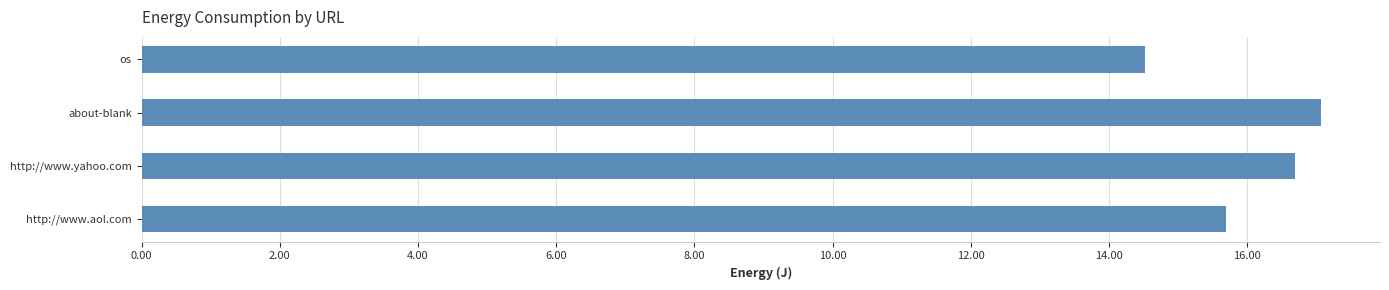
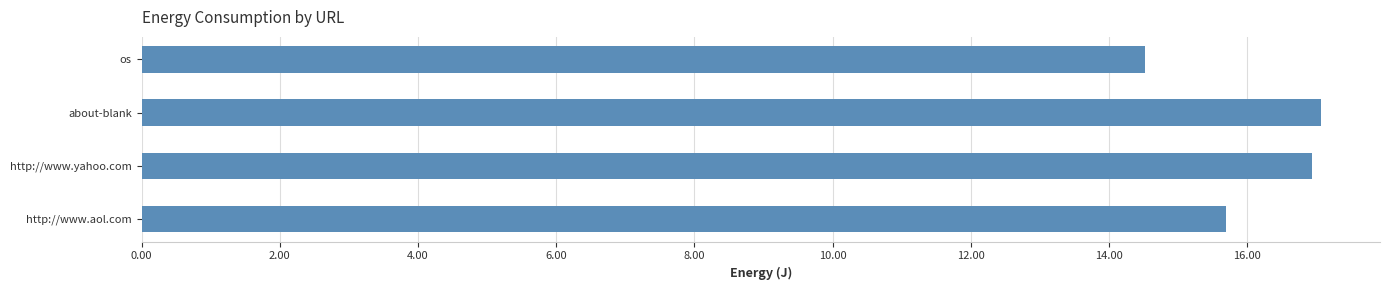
http://www.yahoo.com: 16.7 -> 16.9
